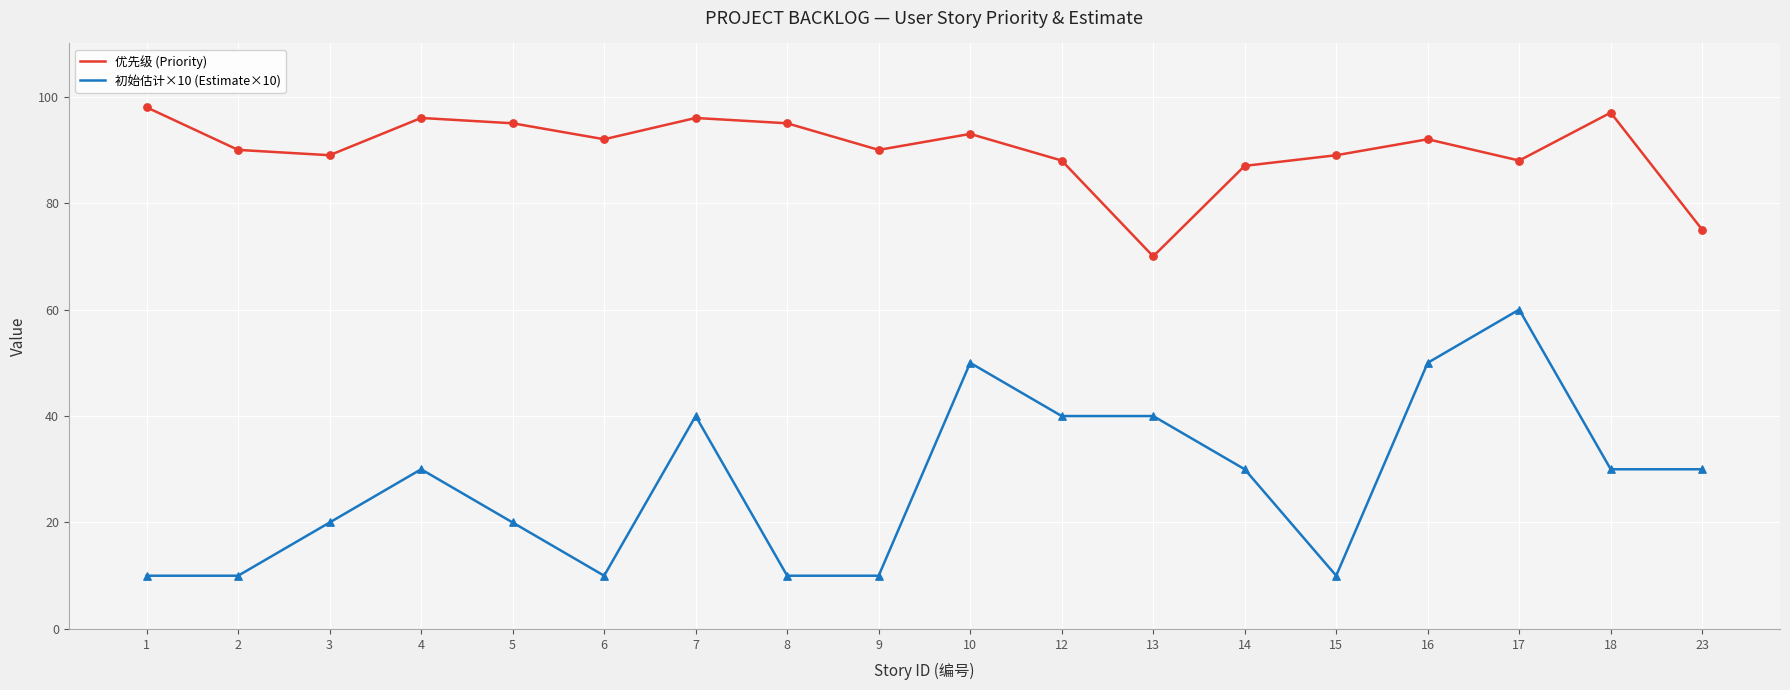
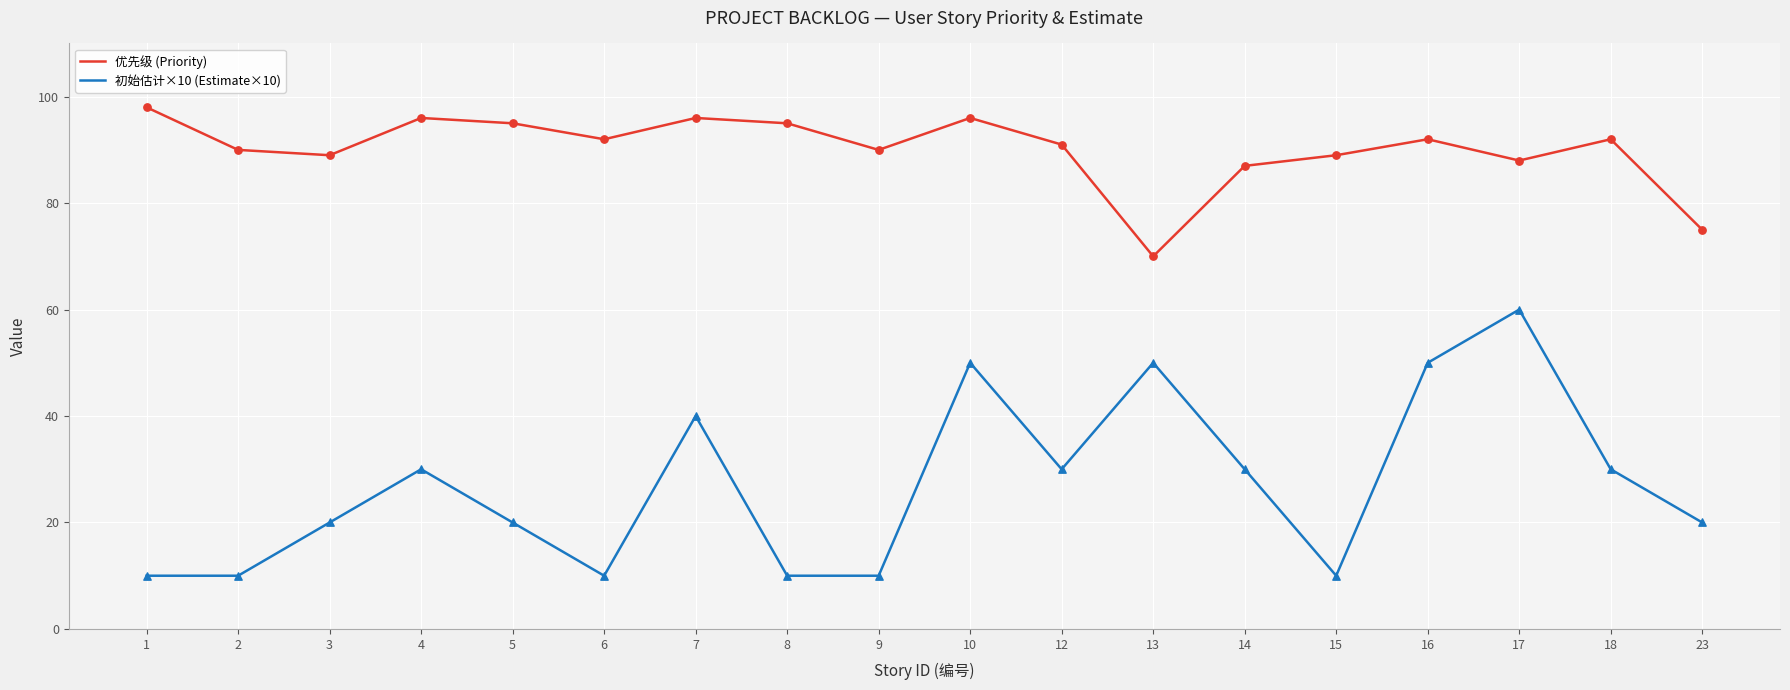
优先级 (Priority), 10: 93 -> 96
优先级 (Priority), 12: 88 -> 91
初始估计×10 (Estimate×10), 12: 40 -> 30
初始估计×10 (Estimate×10), 13: 40 -> 50
优先级 (Priority), 18: 97 -> 92
初始估计×10 (Estimate×10), 23: 30 -> 20
